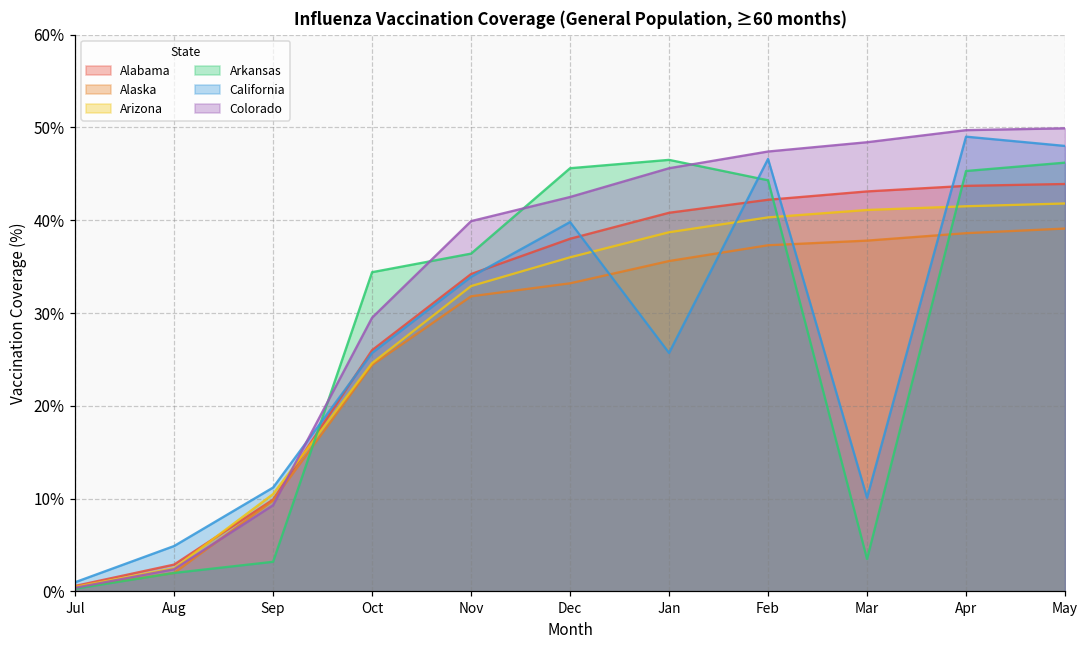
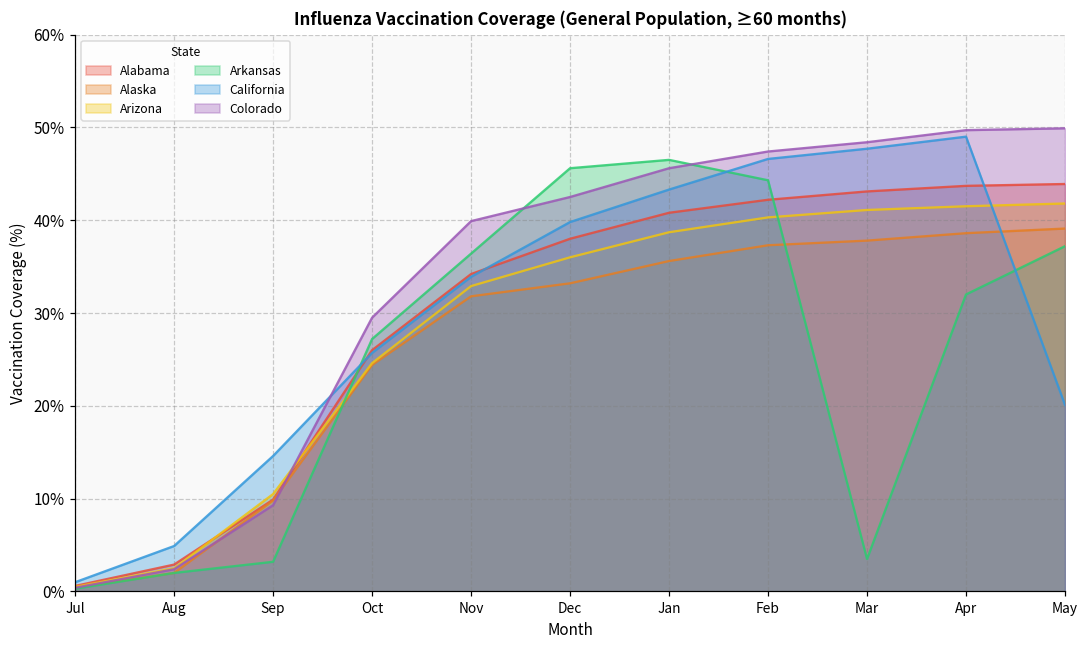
California, Sep: 11% -> 15%
Arkansas, Oct: 34% -> 27%
California, Jan: 26% -> 43%
California, Mar: 10% -> 48%
Arkansas, Apr: 45% -> 32%
Arkansas, May: 46% -> 37%
California, May: 48% -> 20%
